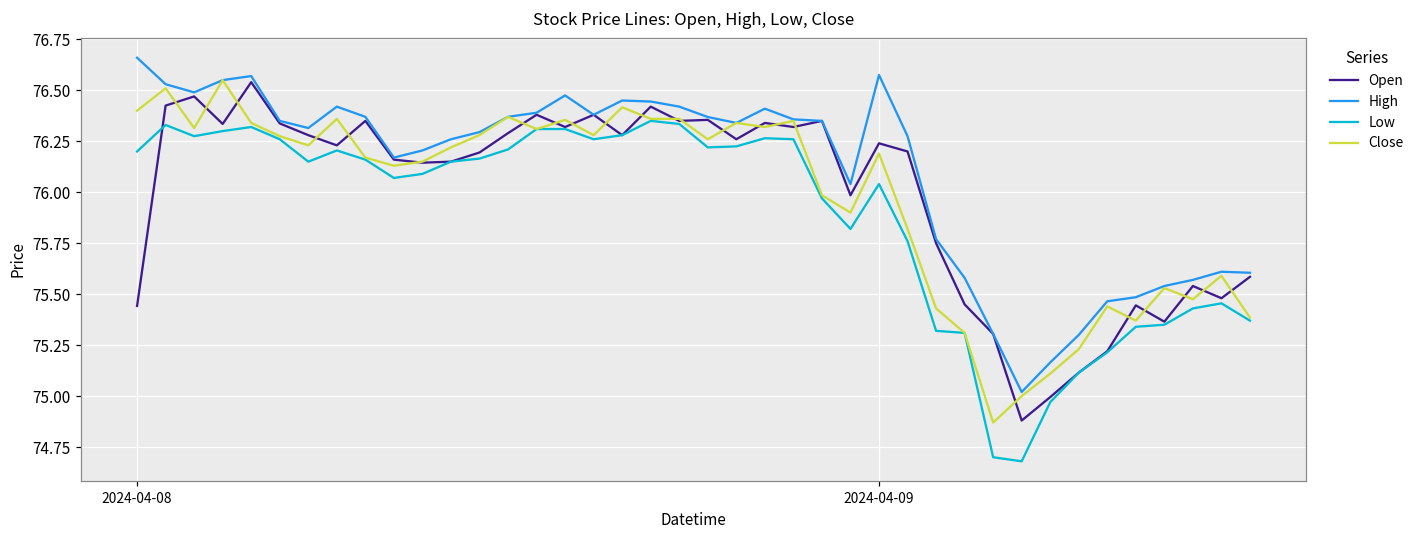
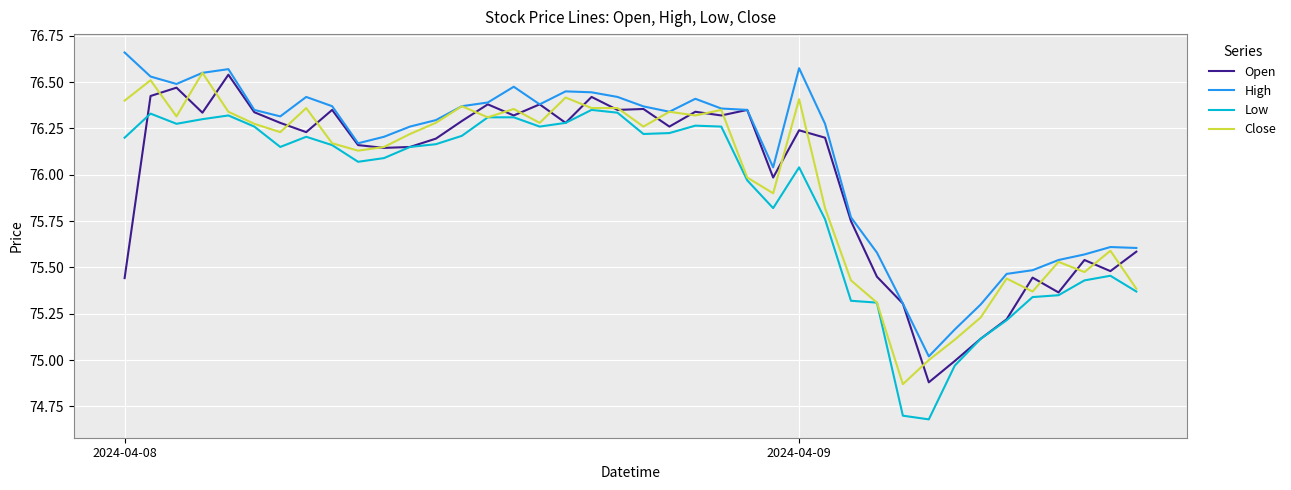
Close, 2024-04-09: 76.19 -> 76.41
